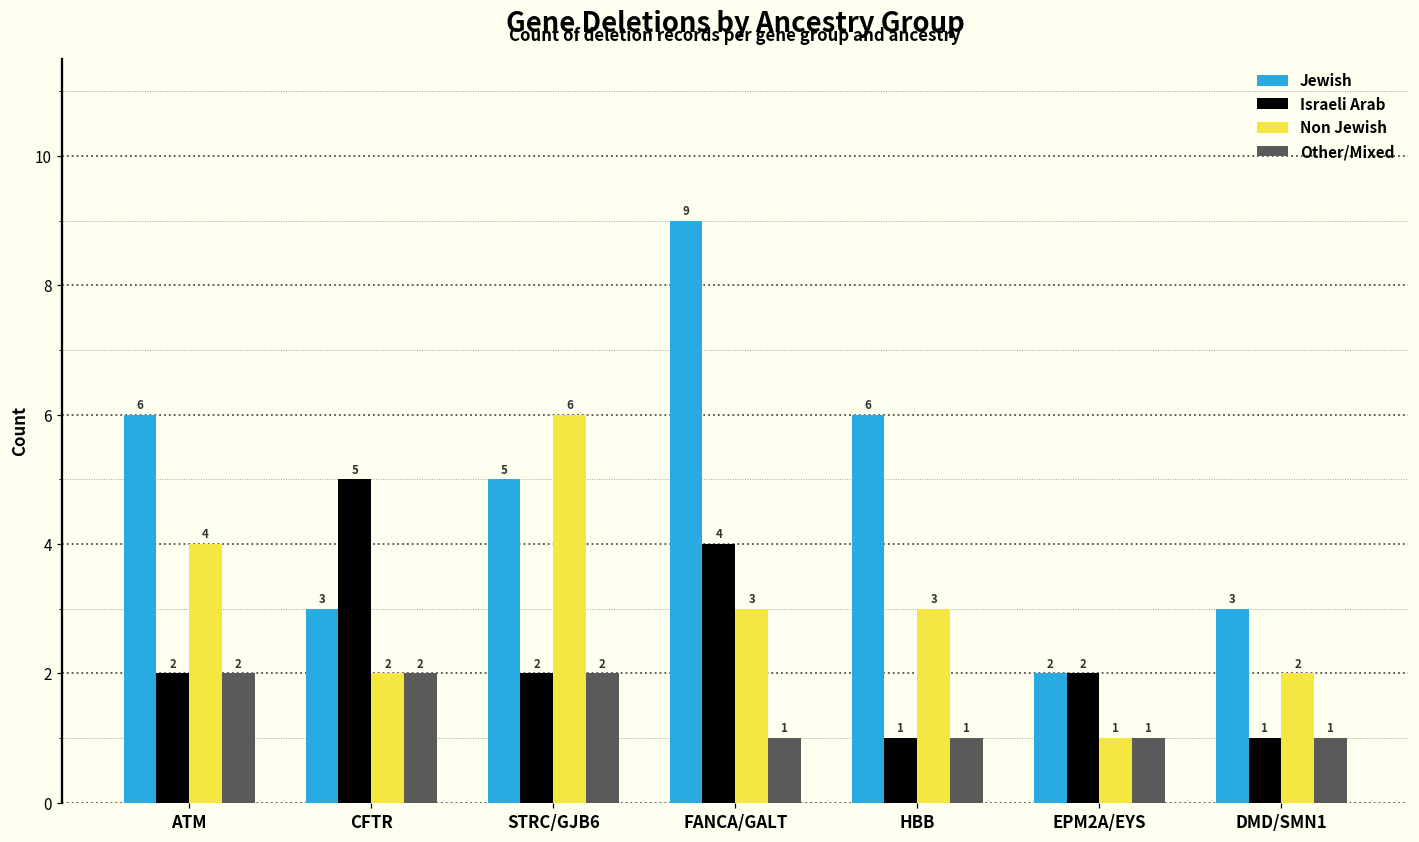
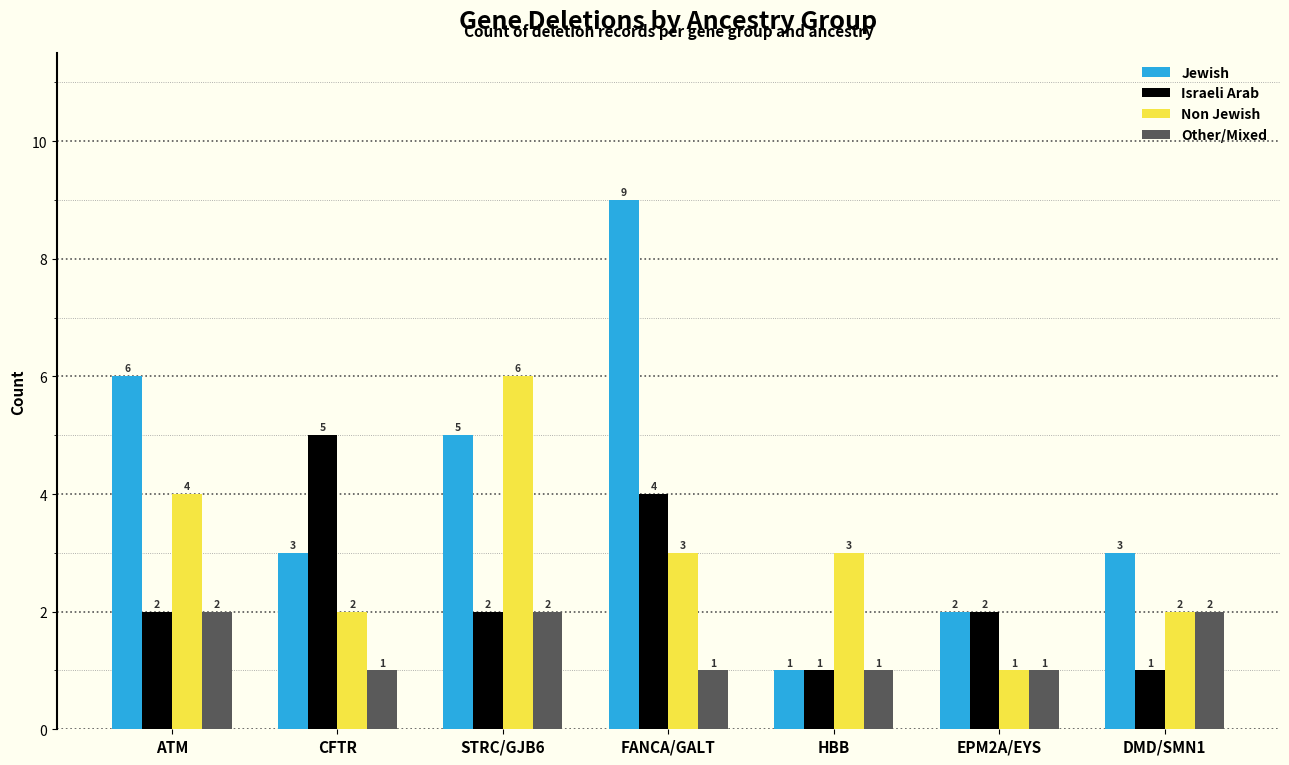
Other/Mixed, CFTR: 2 -> 1
Jewish, HBB: 6 -> 1
Other/Mixed, DMD/SMN1: 1 -> 2
